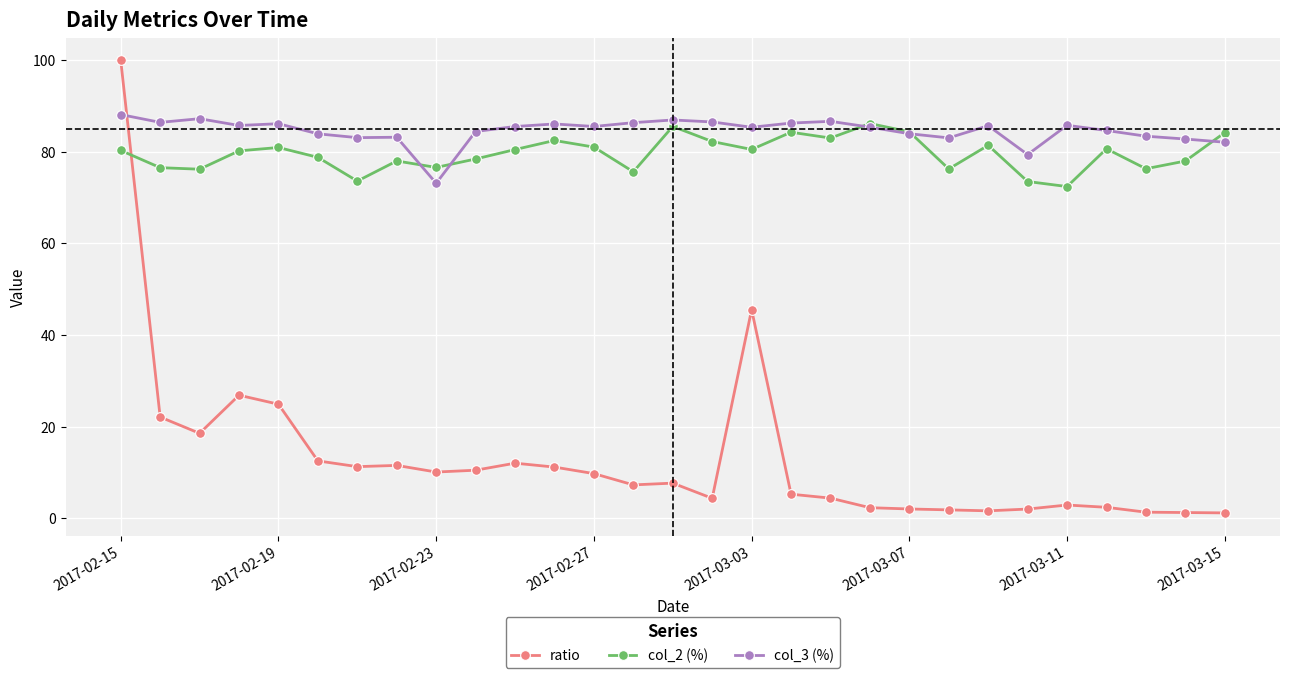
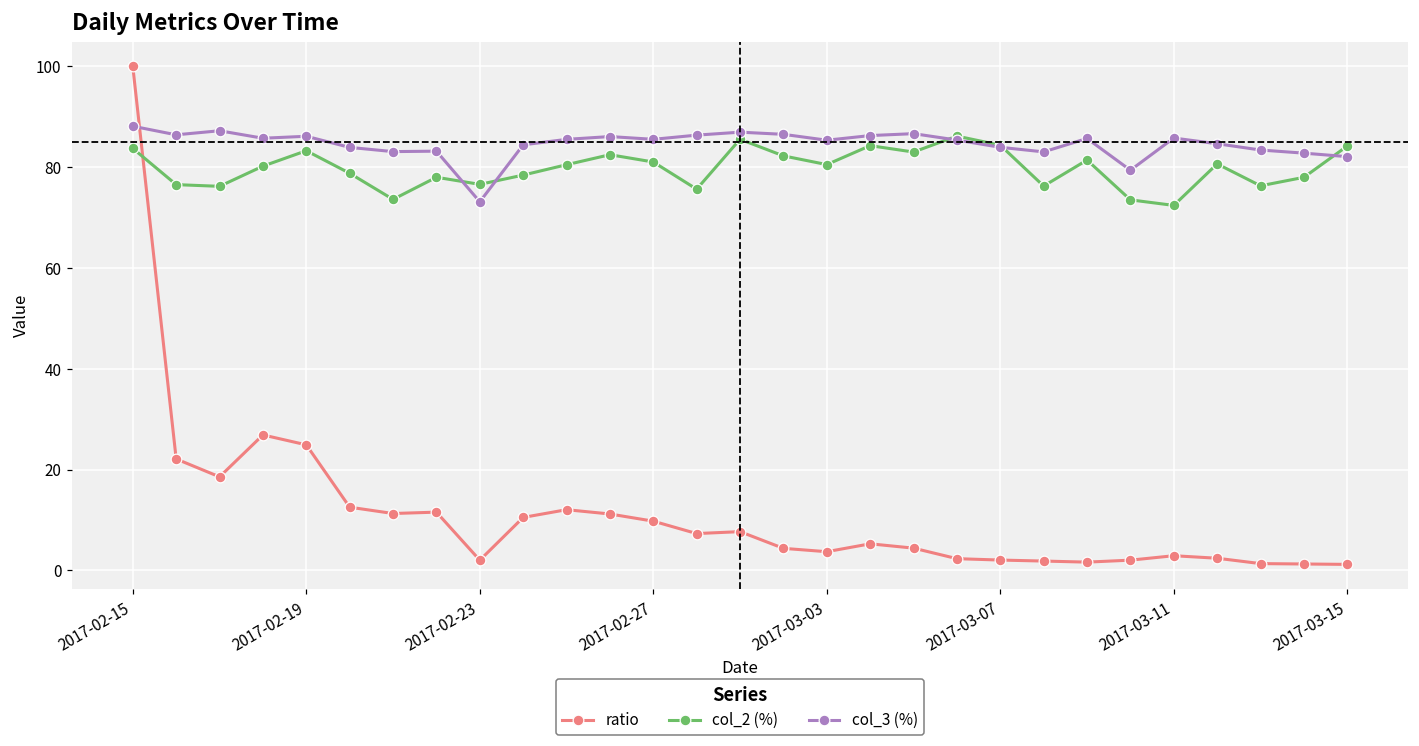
col_2 (%), 2017-02-15: 80 -> 84
col_2 (%), 2017-02-19: 81 -> 83
ratio, 2017-02-23: 10 -> 2
ratio, 2017-03-03: 46 -> 4
